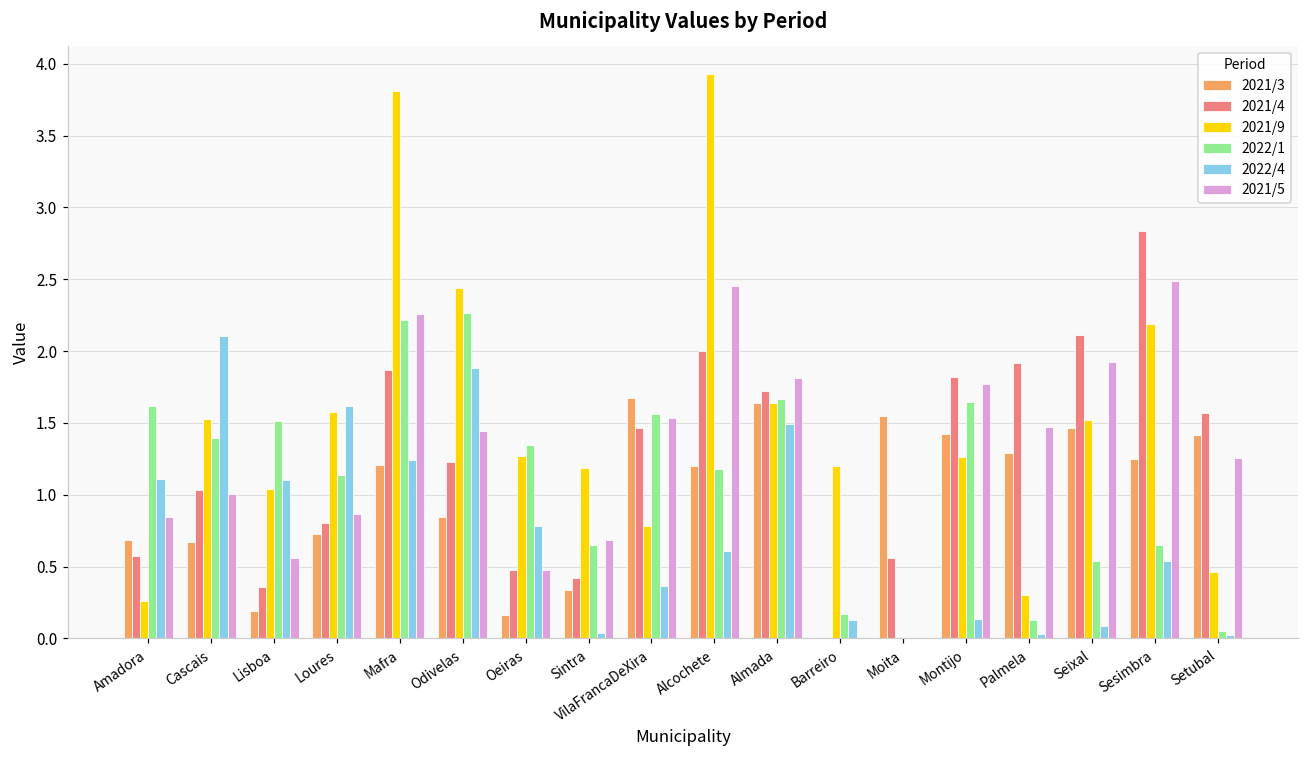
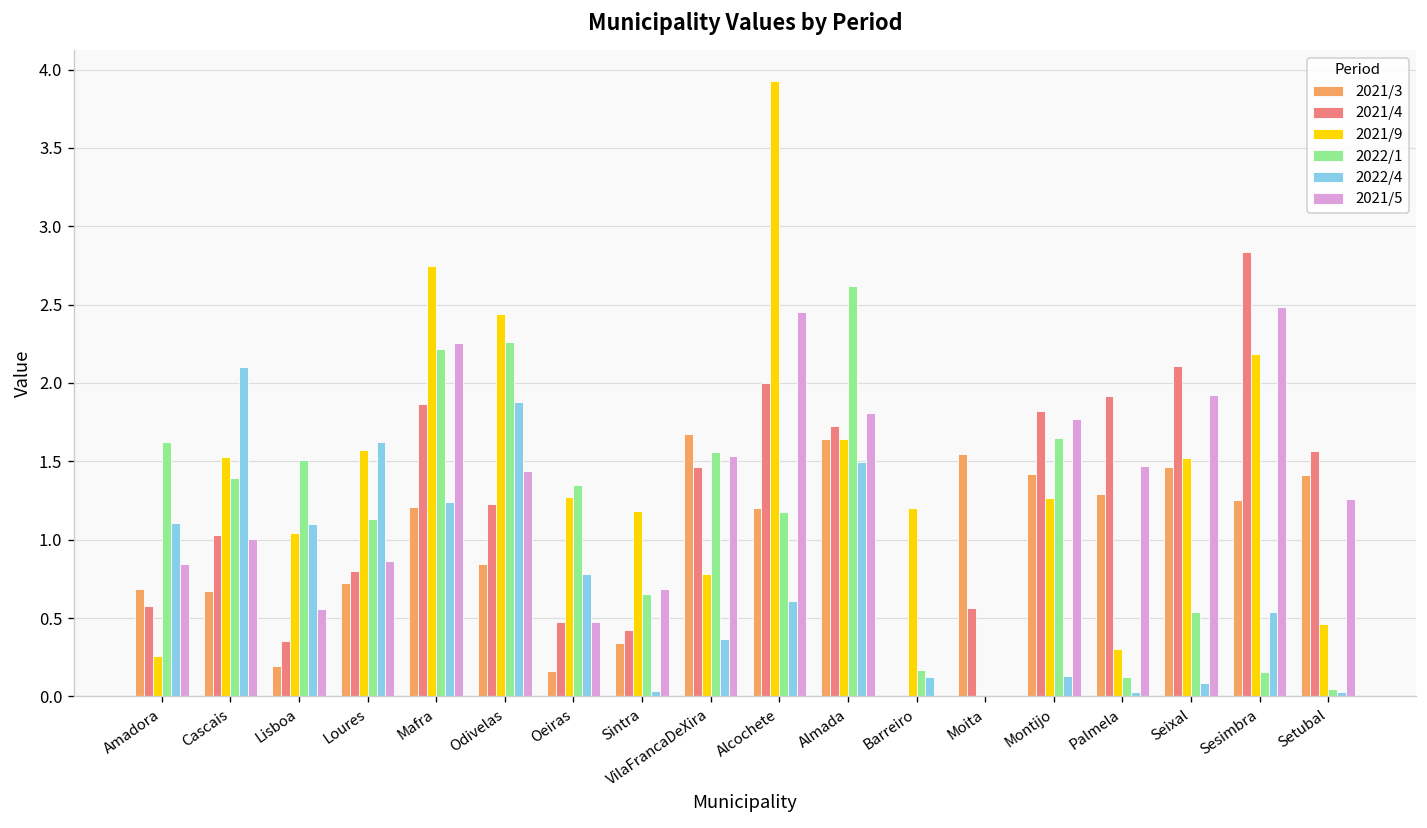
2021/9, Mafra: 3.81 -> 2.74
2022/1, Almada: 1.67 -> 2.62
2022/1, Sesimbra: 0.65 -> 0.15
